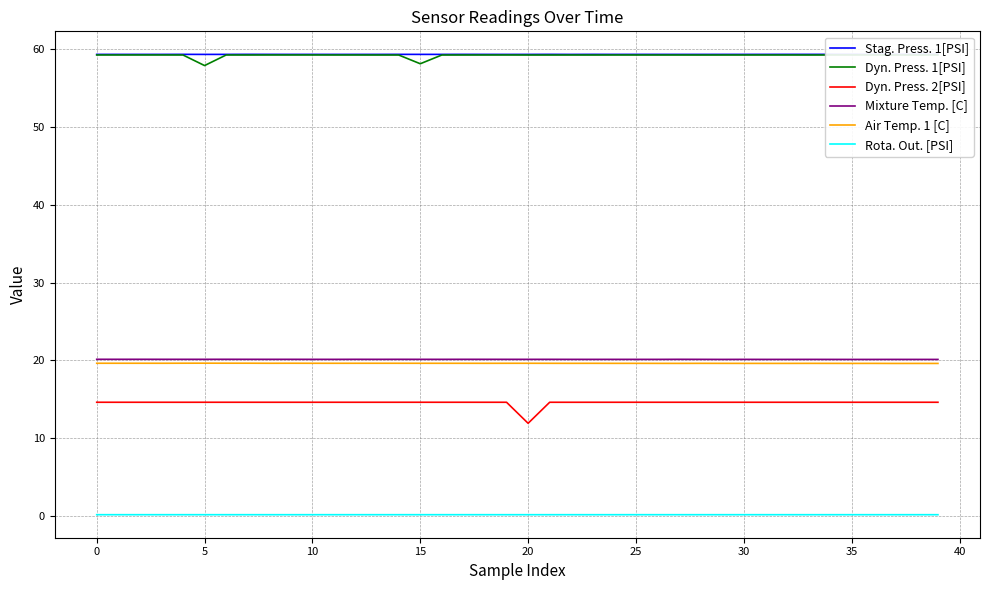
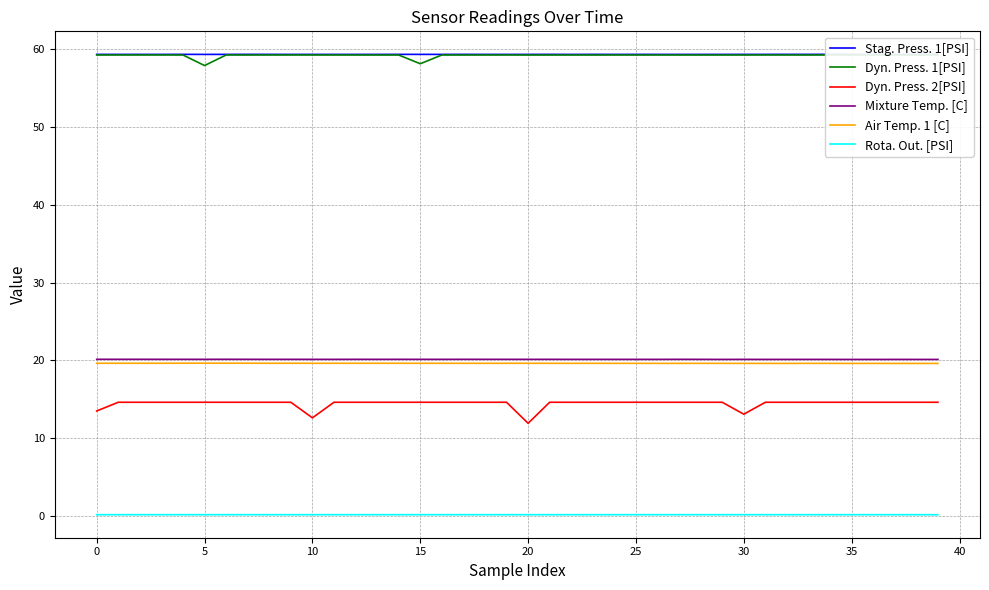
Dyn. Press. 2[PSI], 0: 15 -> 14
Dyn. Press. 2[PSI], 10: 15 -> 13
Dyn. Press. 2[PSI], 30: 15 -> 13
